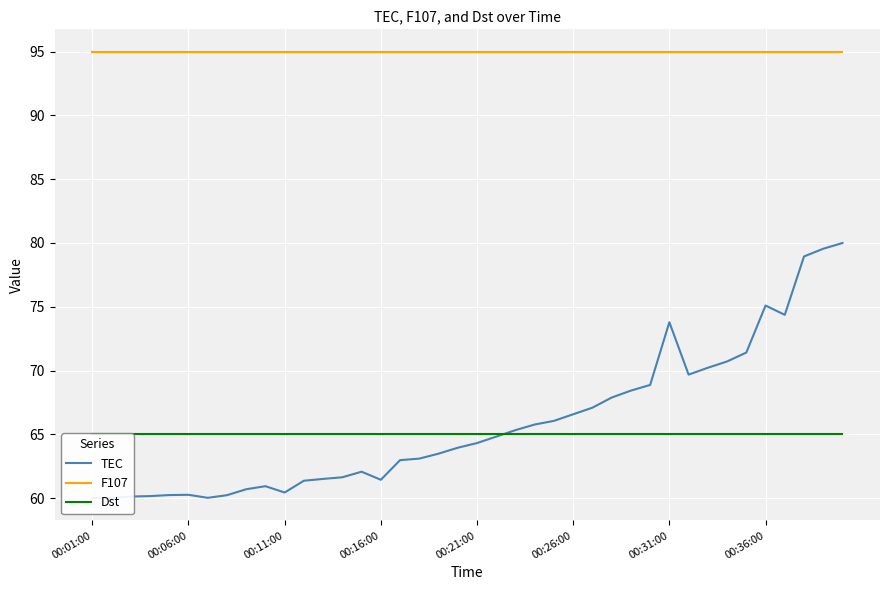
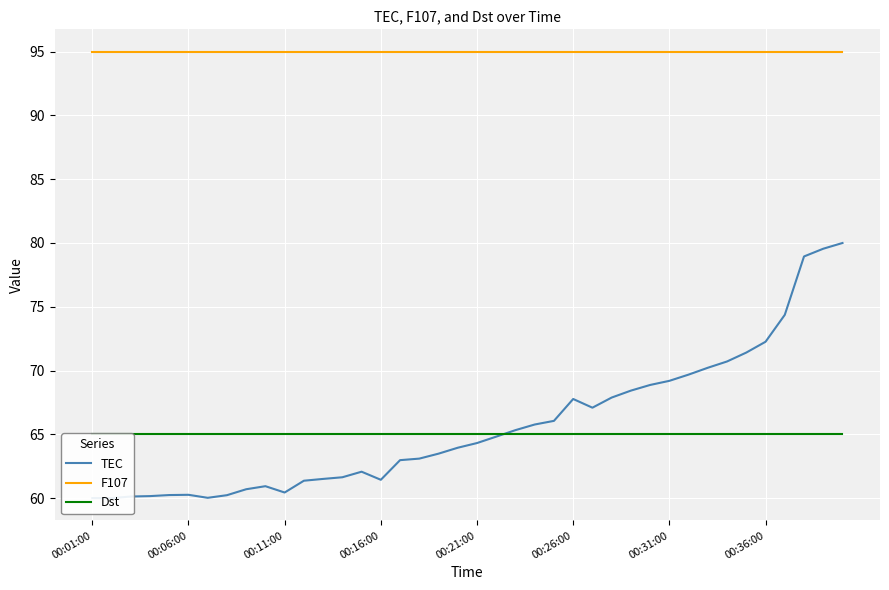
TEC, 00:26:00: 66.6 -> 67.8
TEC, 00:31:00: 73.8 -> 69.2
TEC, 00:36:00: 75.1 -> 72.3
